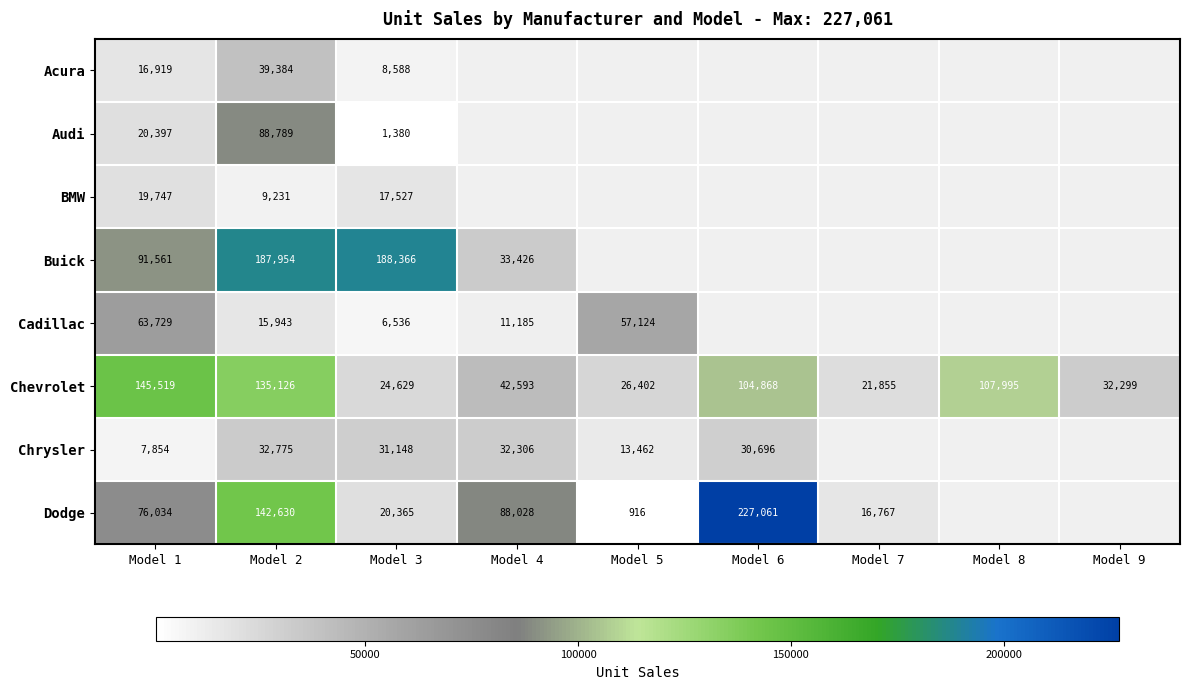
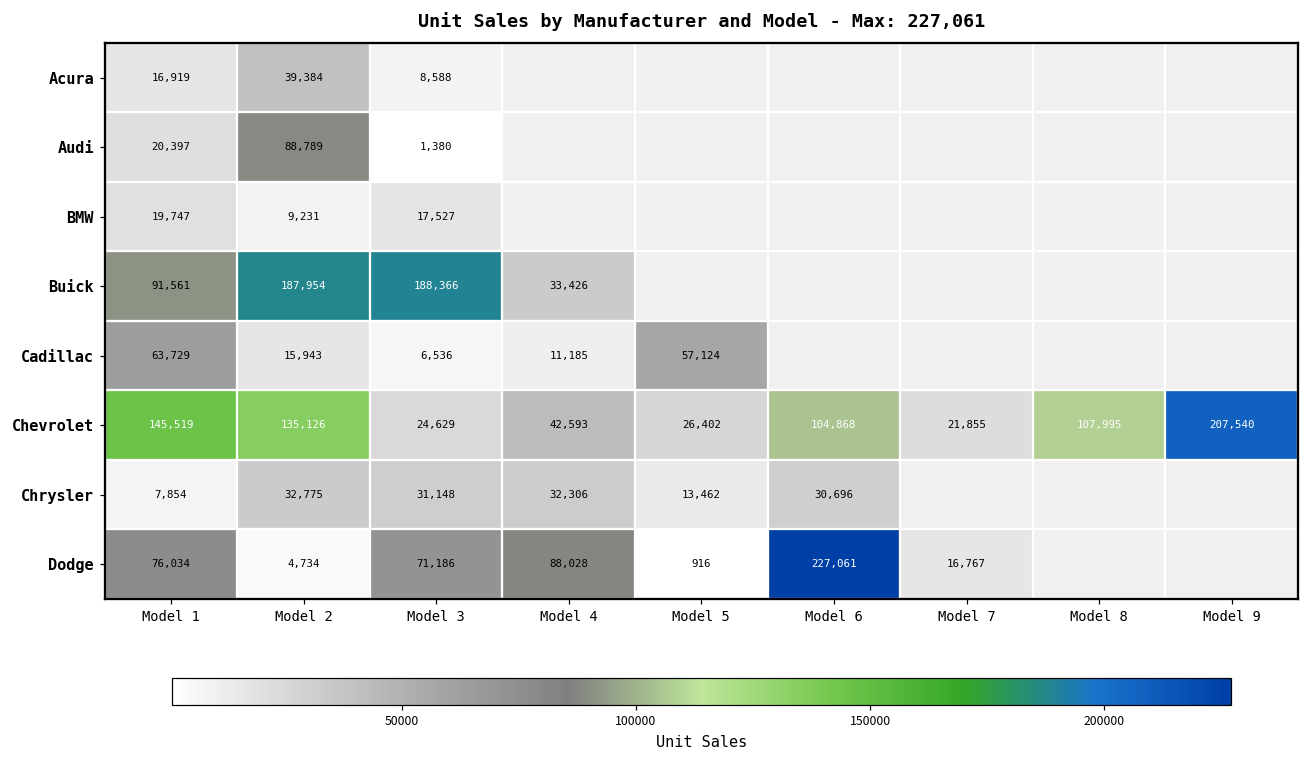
Chevrolet, Model 9: 32,299 -> 207,540
Dodge, Model 2: 142,630 -> 4,734
Dodge, Model 3: 20,365 -> 71,186
